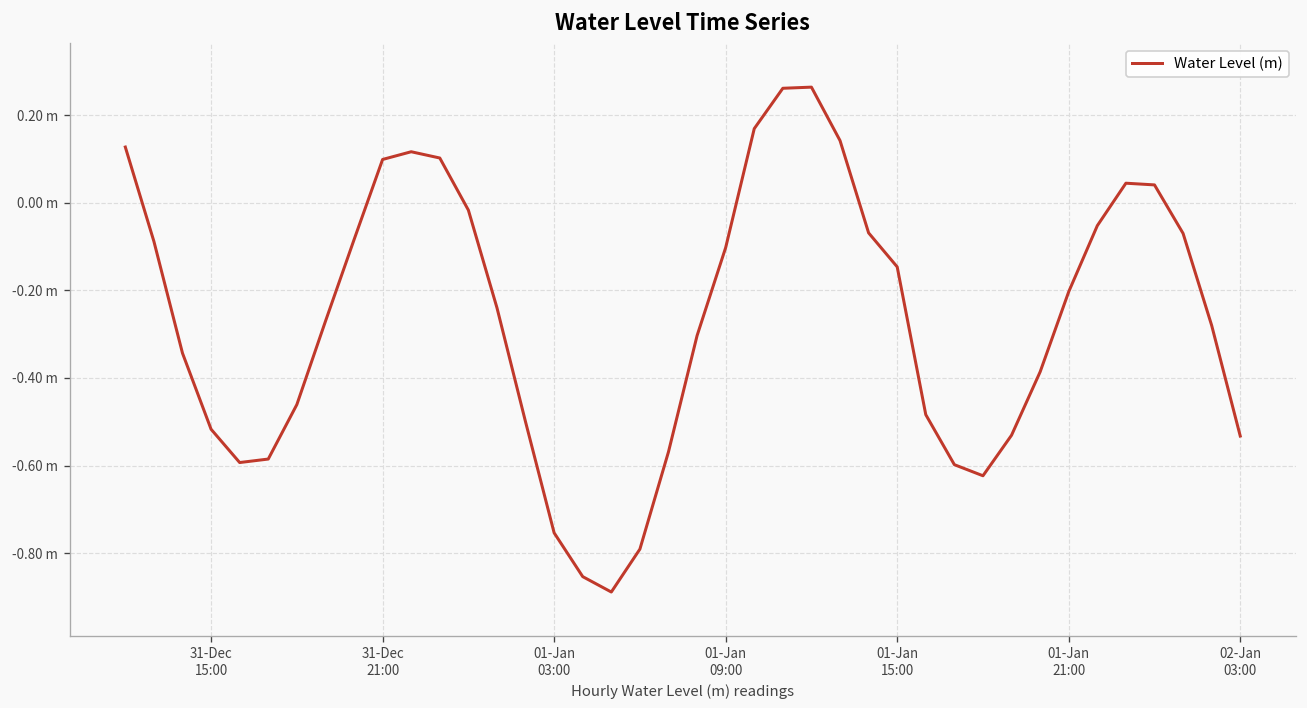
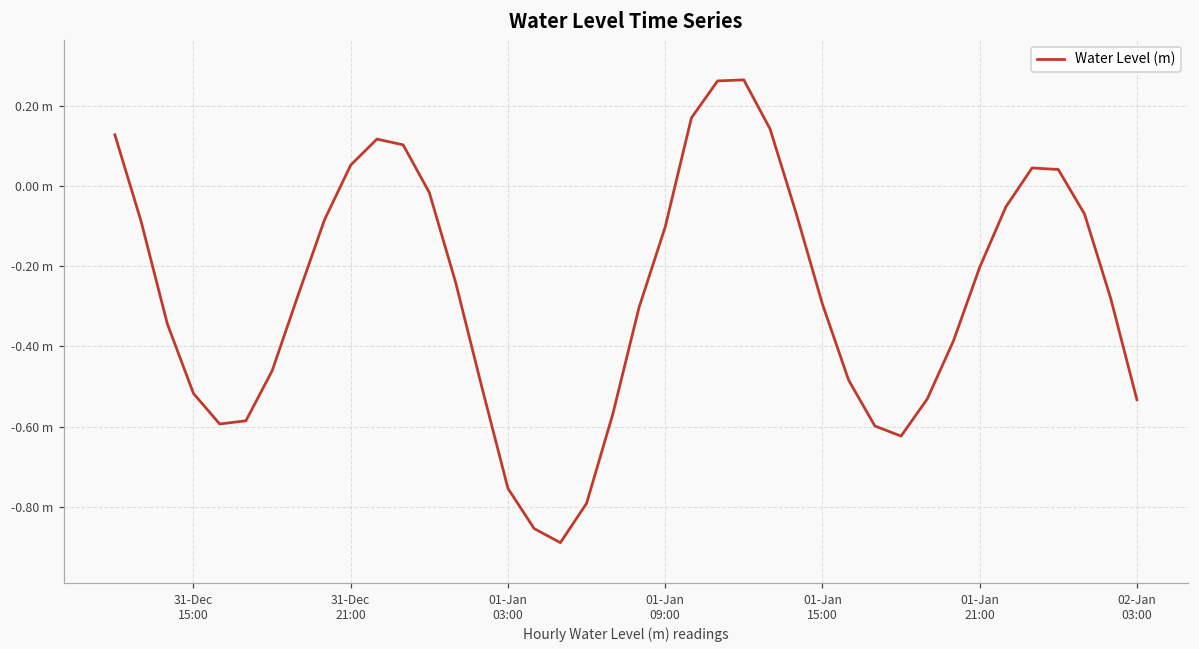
31-Dec 21:00: 0.10 m -> 0.05 m
01-Jan 15:00: -0.15 m -> -0.29 m
